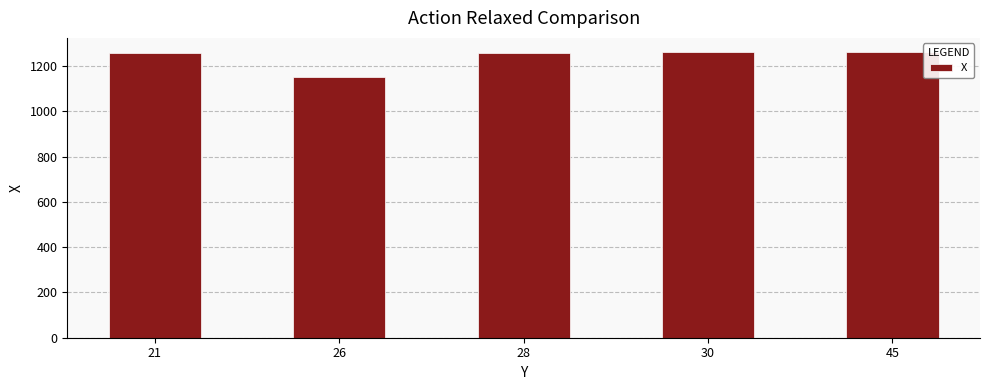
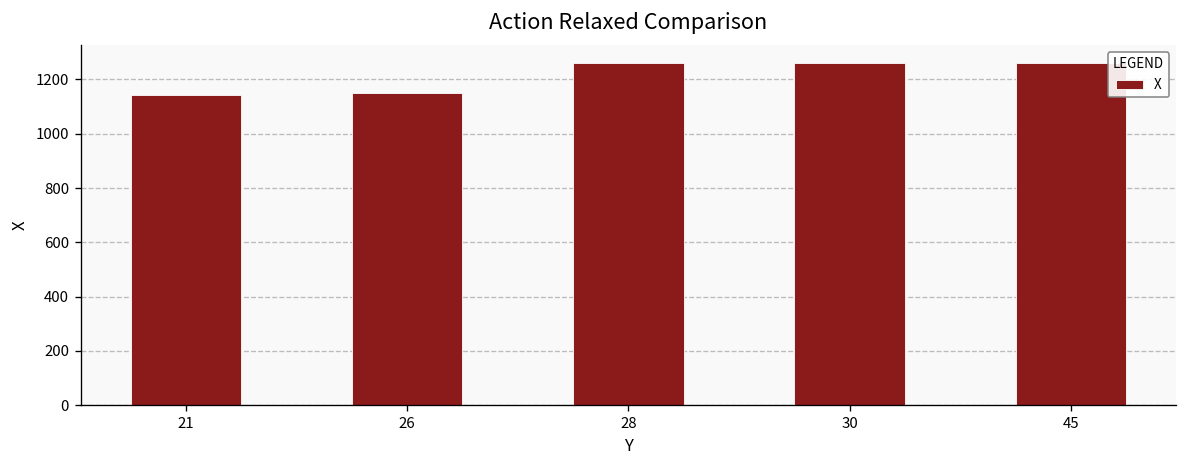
21: 1260 -> 1140
